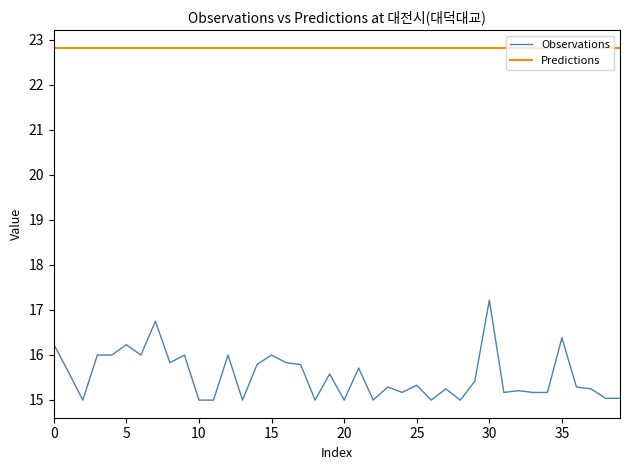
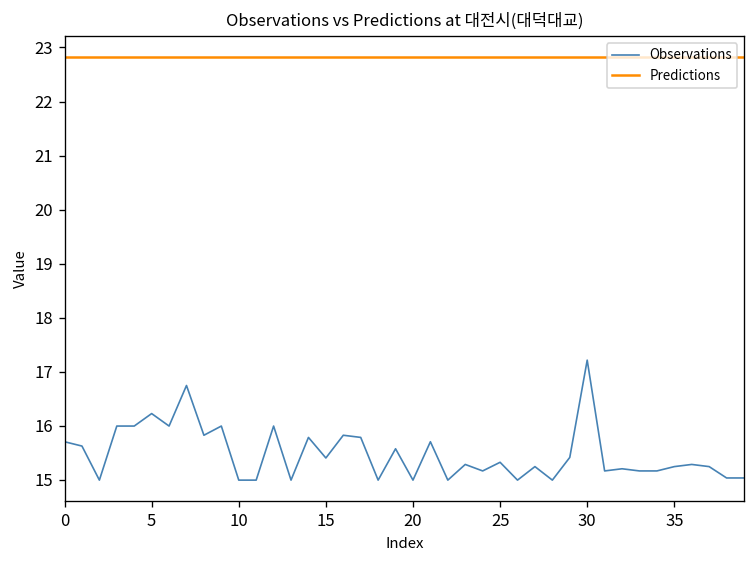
Observations, 0: 16.2 -> 15.7
Observations, 15: 16.0 -> 15.4
Observations, 35: 16.4 -> 15.2
